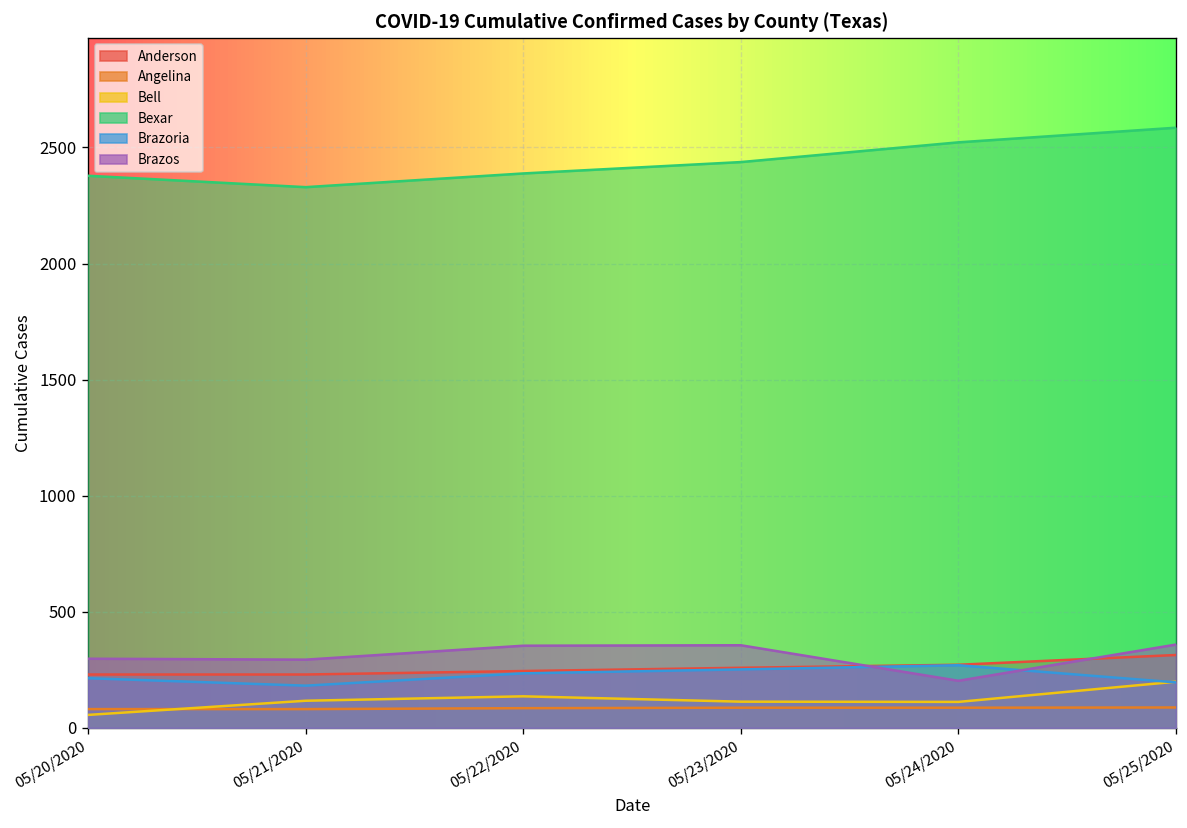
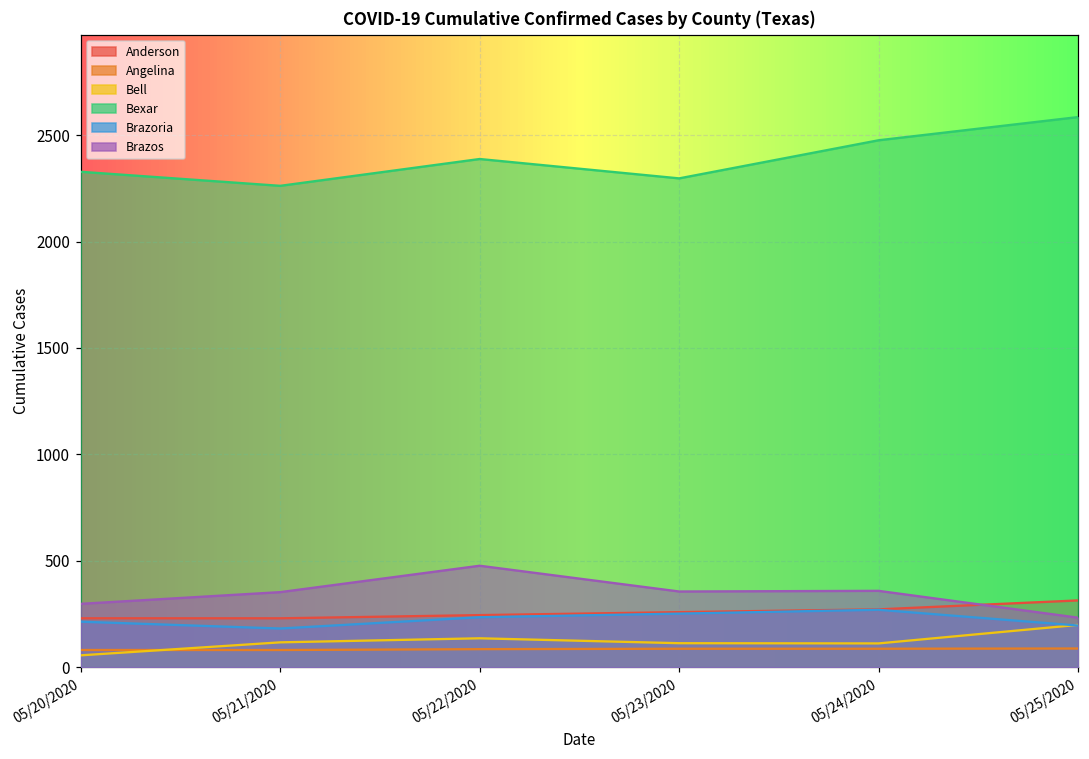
Bexar, 05/20/2020: 2380 -> 2330
Bexar, 05/21/2020: 2330 -> 2260
Brazos, 05/21/2020: 290 -> 350
Brazos, 05/22/2020: 350 -> 480
Bexar, 05/23/2020: 2440 -> 2300
Bexar, 05/24/2020: 2520 -> 2480
Brazos, 05/24/2020: 200 -> 360
Brazos, 05/25/2020: 360 -> 230
